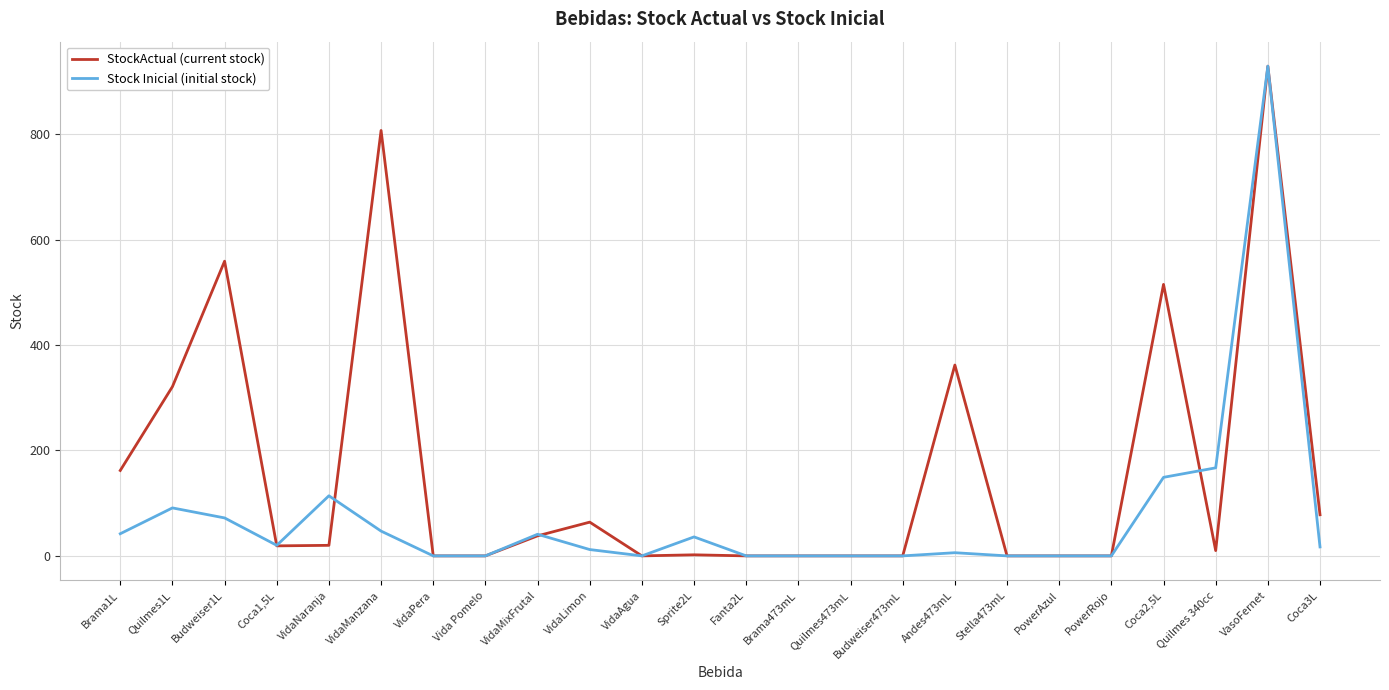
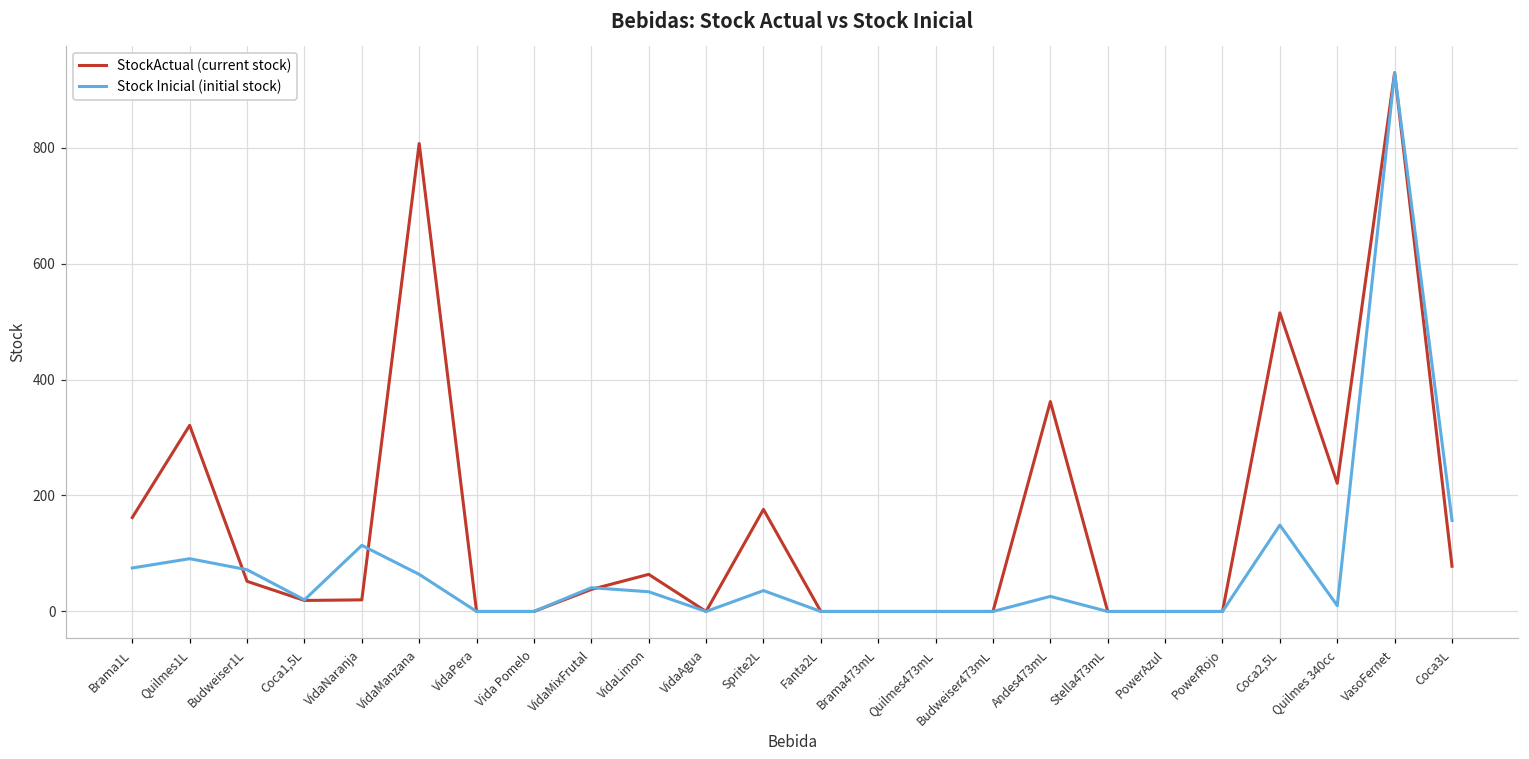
Stock Inicial (initial stock), Brama1L: 40 -> 80
StockActual (current stock), Budweiser1L: 560 -> 50
Stock Inicial (initial stock), VidaManzana: 50 -> 60
Stock Inicial (initial stock), VidaLimon: 10 -> 30
StockActual (current stock), Sprite2L: 0 -> 180
Stock Inicial (initial stock), Andes473mL: 10 -> 30
StockActual (current stock), Quilmes 340cc: 10 -> 220
Stock Inicial (initial stock), Quilmes 340cc: 170 -> 10
Stock Inicial (initial stock), Coca3L: 20 -> 160
